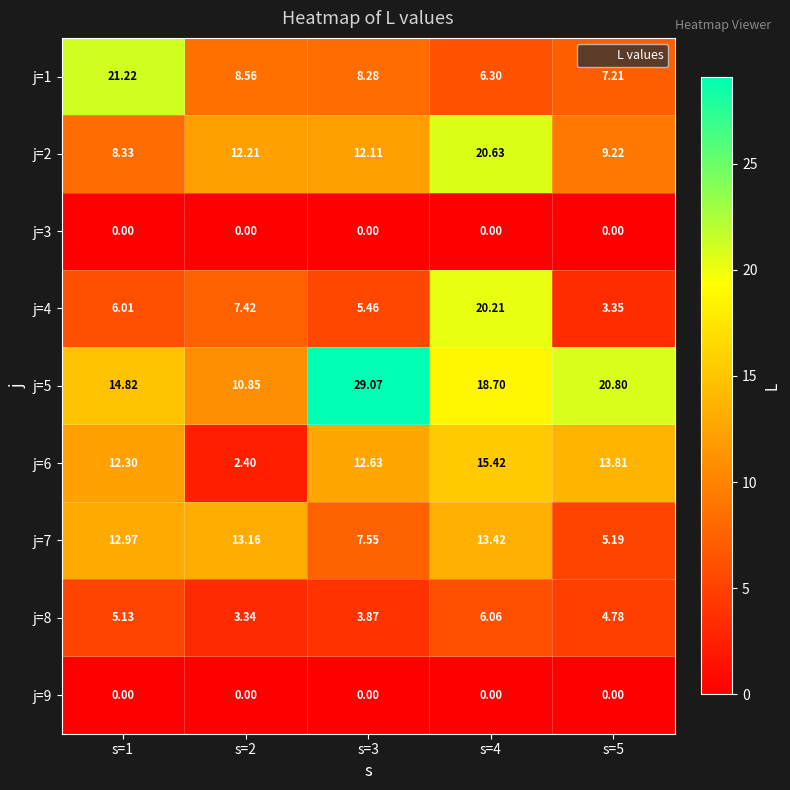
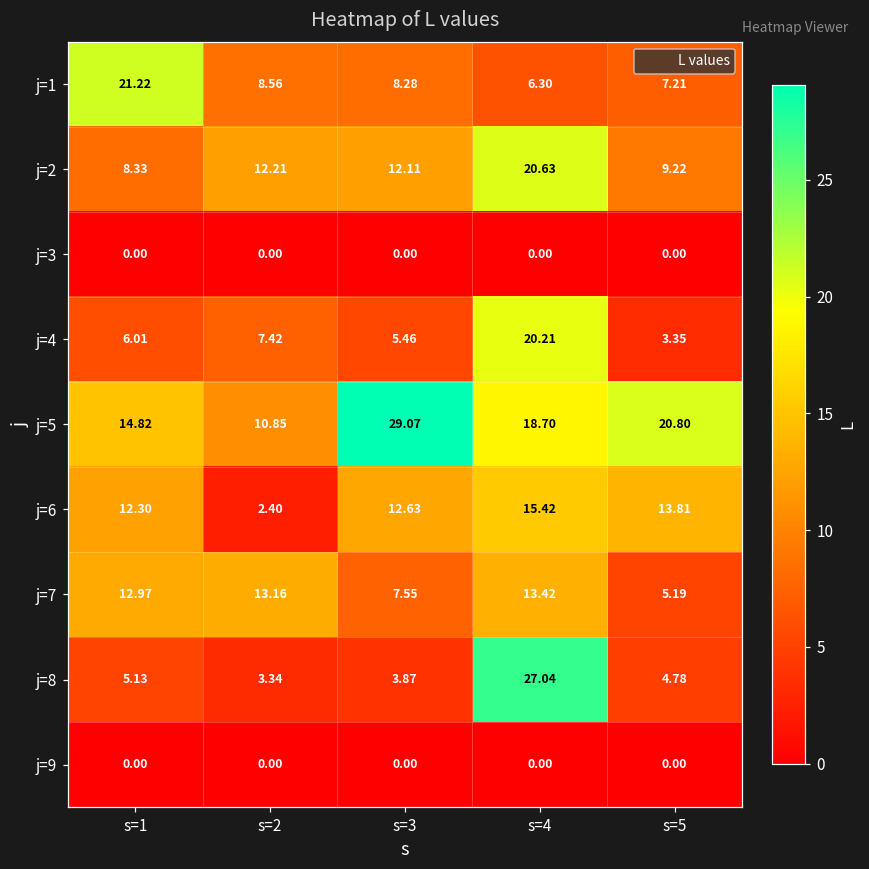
j=8, s=4: 6.06 -> 27.04
